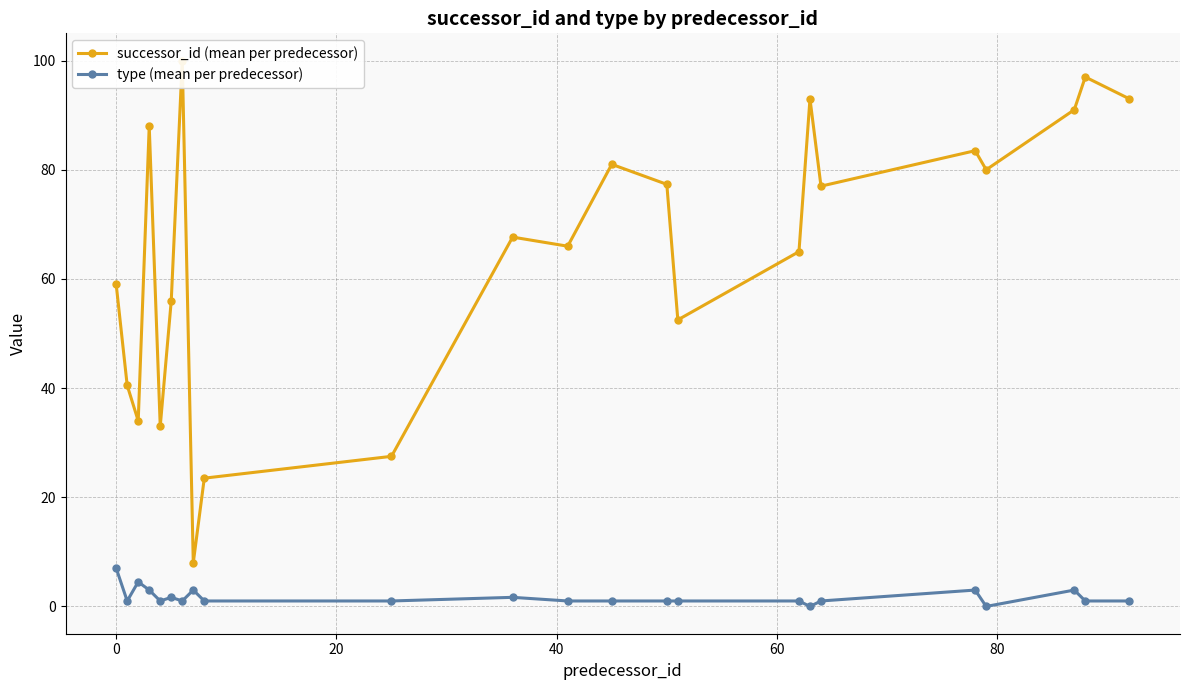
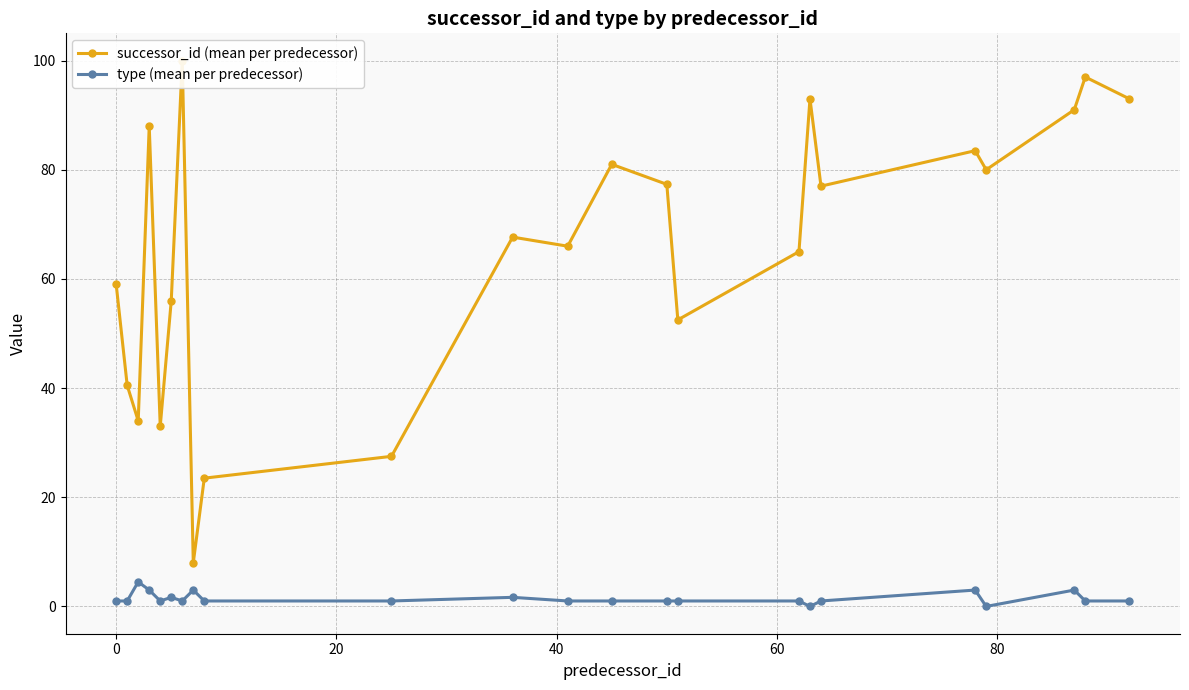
type (mean per predecessor), 0: 7 -> 1
